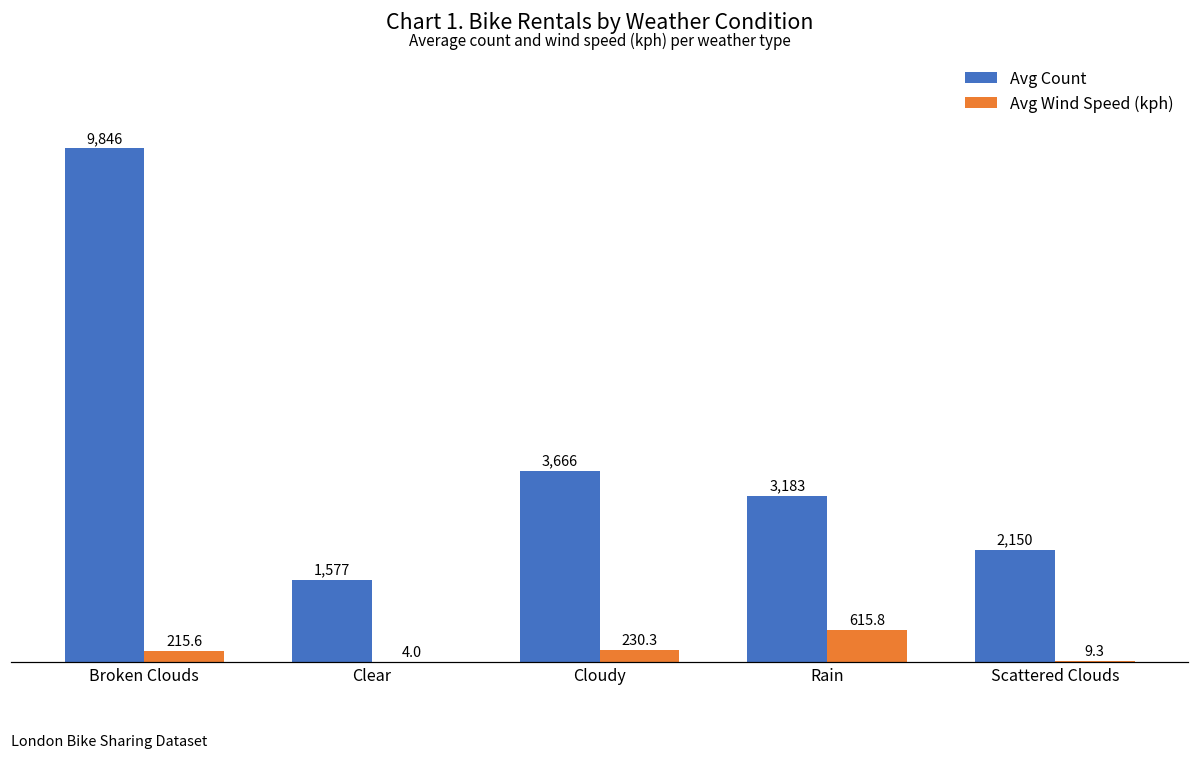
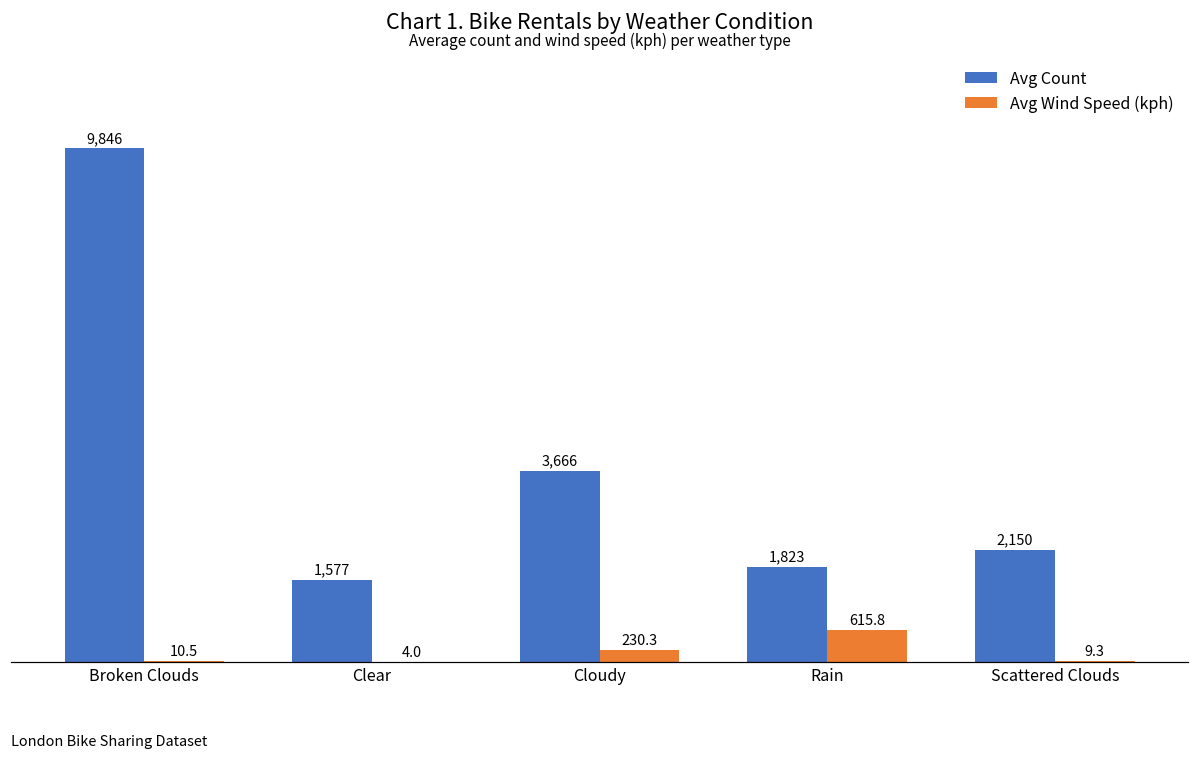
Avg Wind Speed (kph), Broken Clouds: 215.6 -> 10.5
Avg Count, Rain: 3,183 -> 1,823
